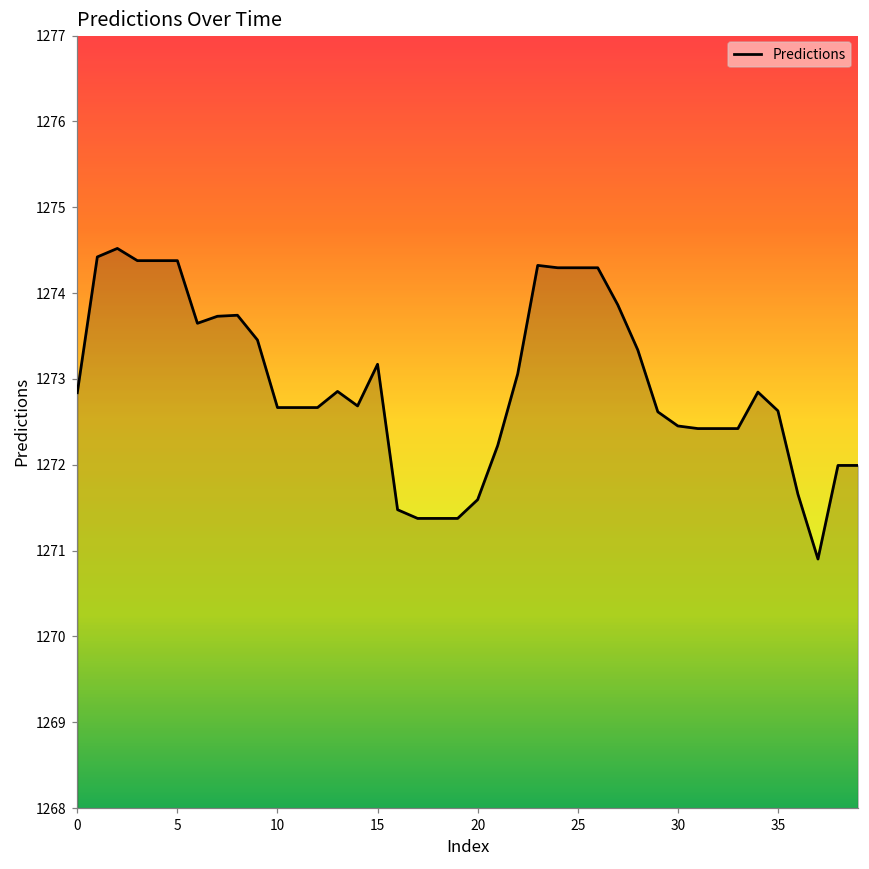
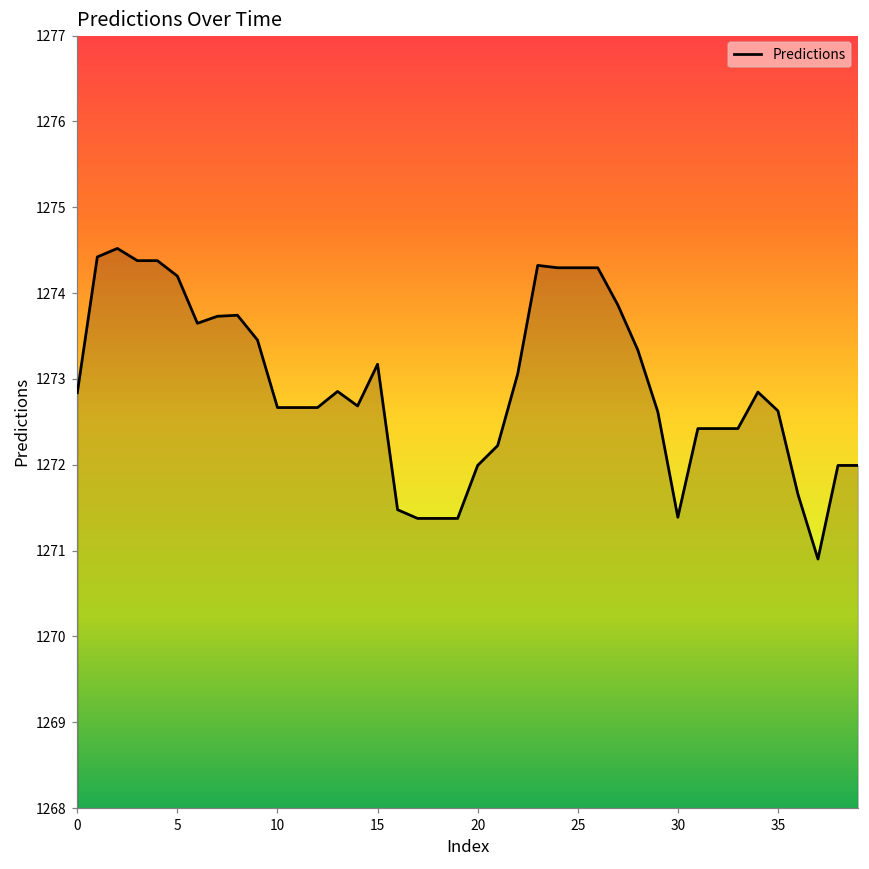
5: 1274.4 -> 1274.2
20: 1271.6 -> 1272.0
30: 1272.5 -> 1271.4
